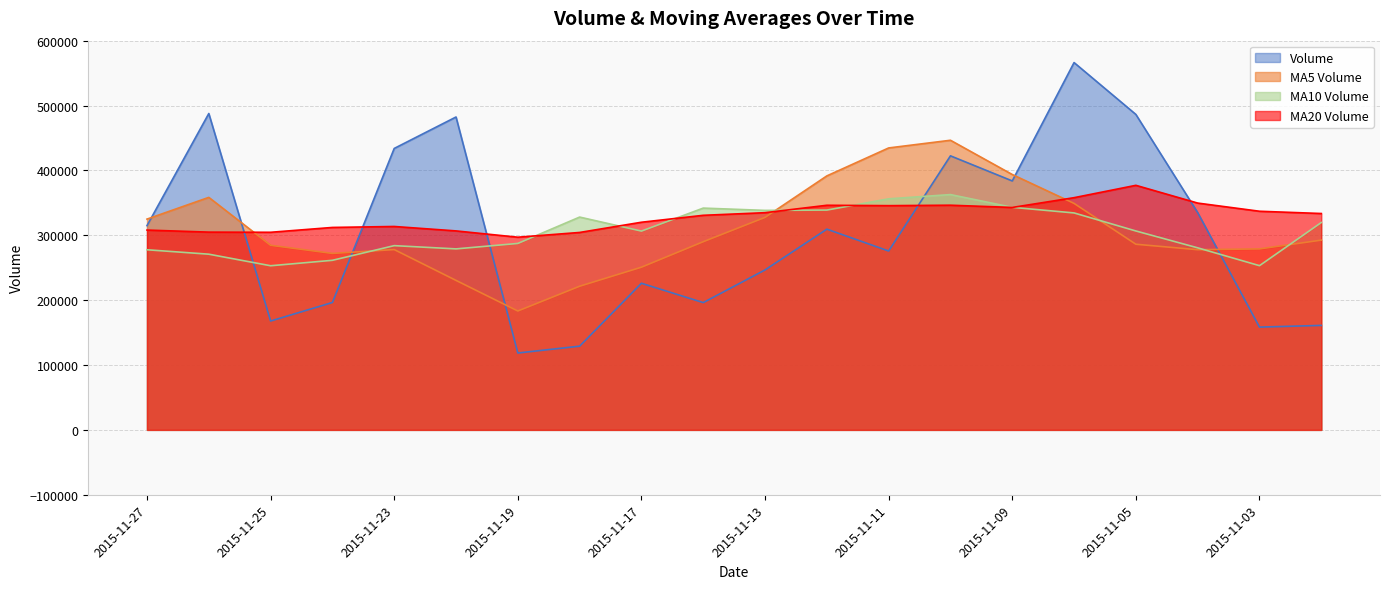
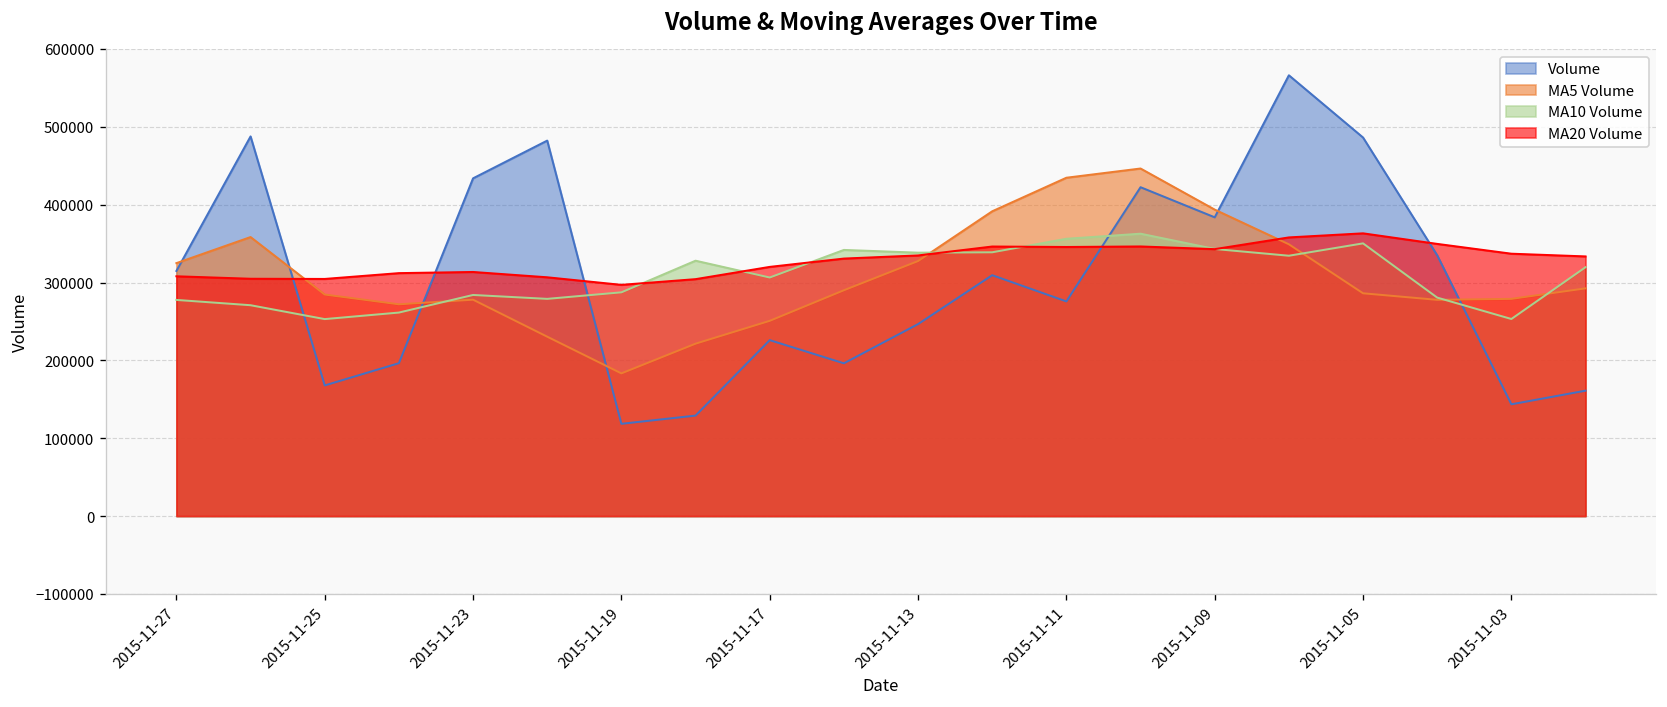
MA10 Volume, 2015-11-05: 310000 -> 350000
MA20 Volume, 2015-11-05: 380000 -> 360000
Volume, 2015-11-03: 160000 -> 140000
